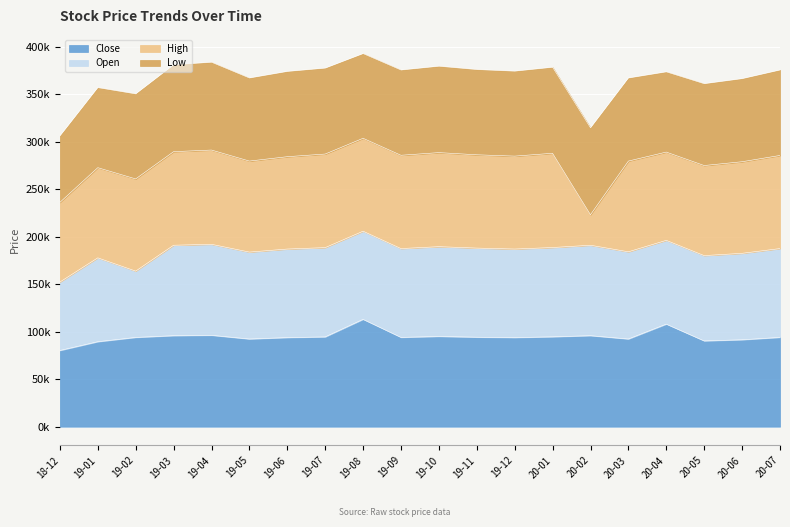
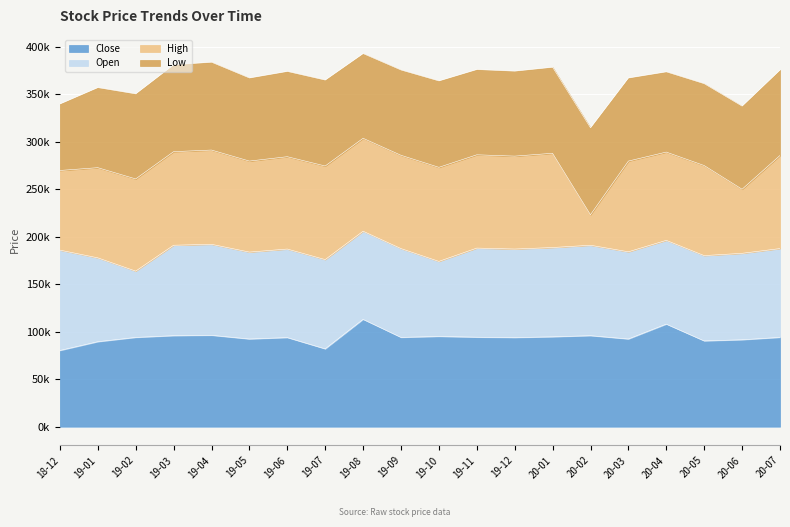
Open, 18-12: 70000 -> 110000
Close, 19-07: 90000 -> 80000
Open, 19-10: 90000 -> 80000
High, 20-06: 100000 -> 70000
